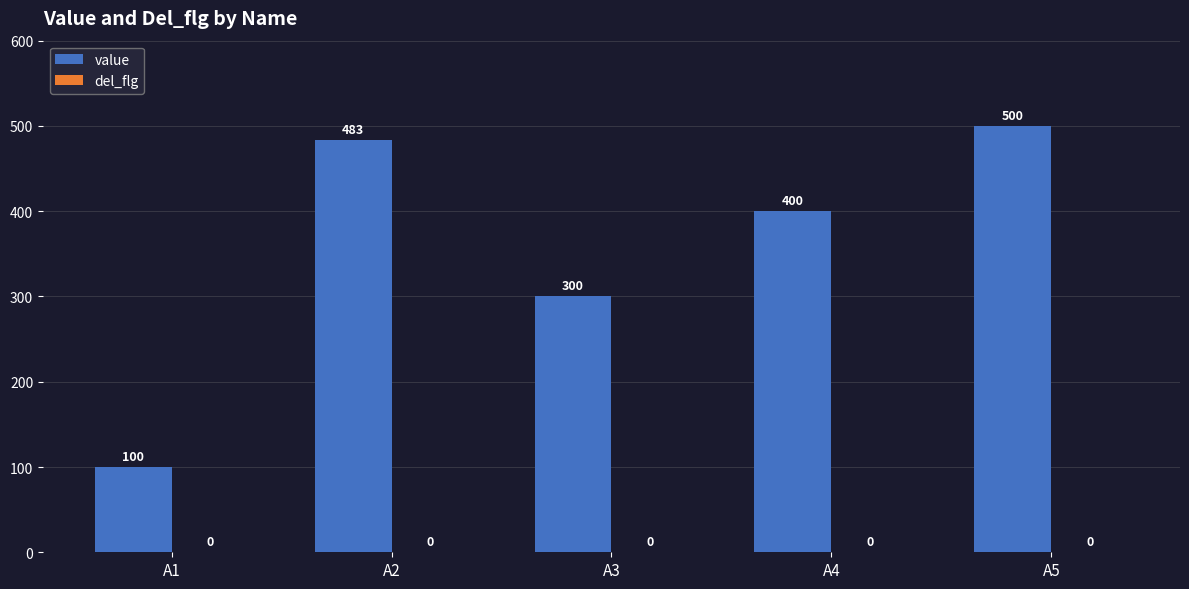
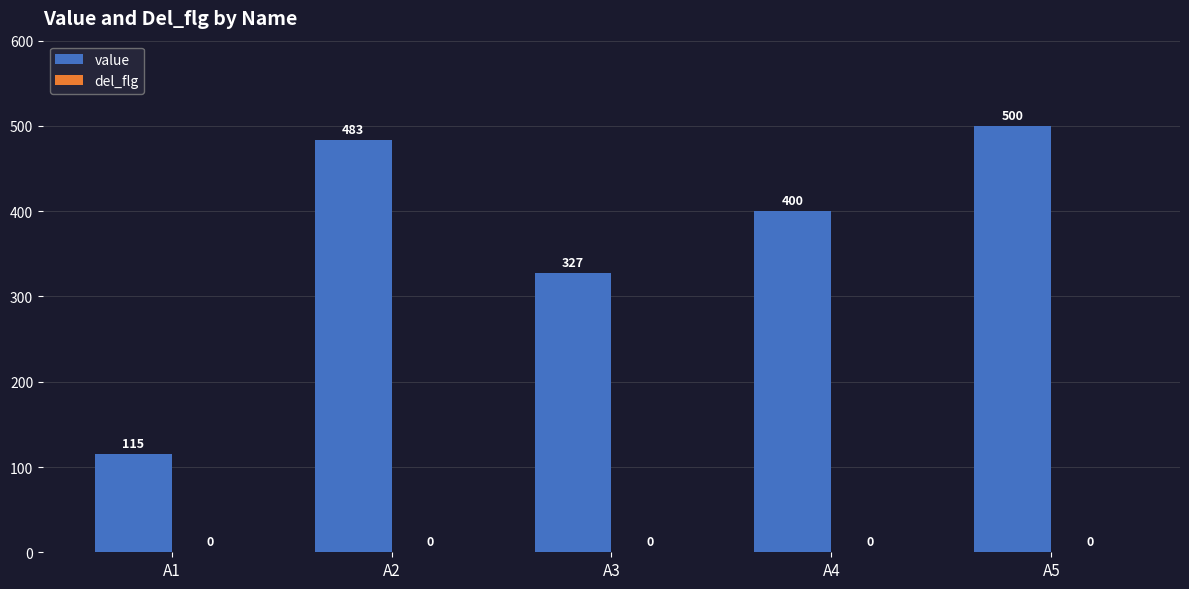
value, A1: 100 -> 115
value, A3: 300 -> 327
